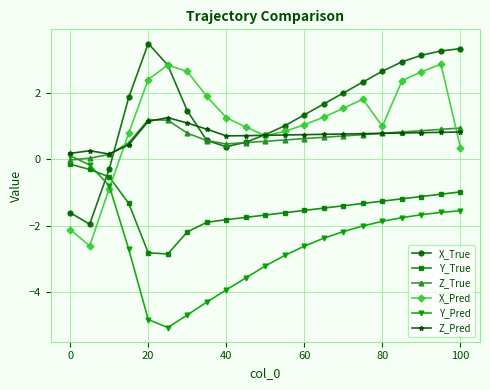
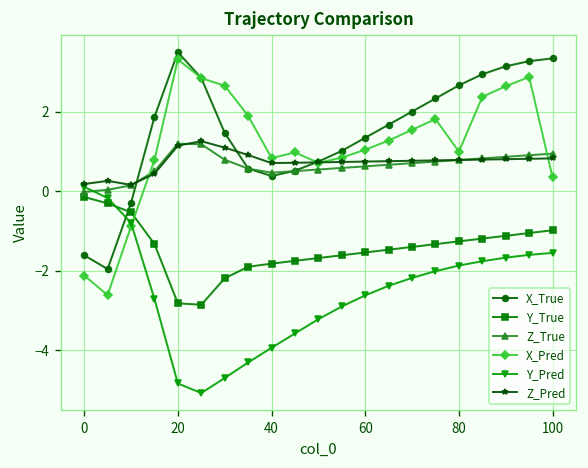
X_Pred, 20: 2.4 -> 3.3
X_Pred, 40: 1.3 -> 0.8
